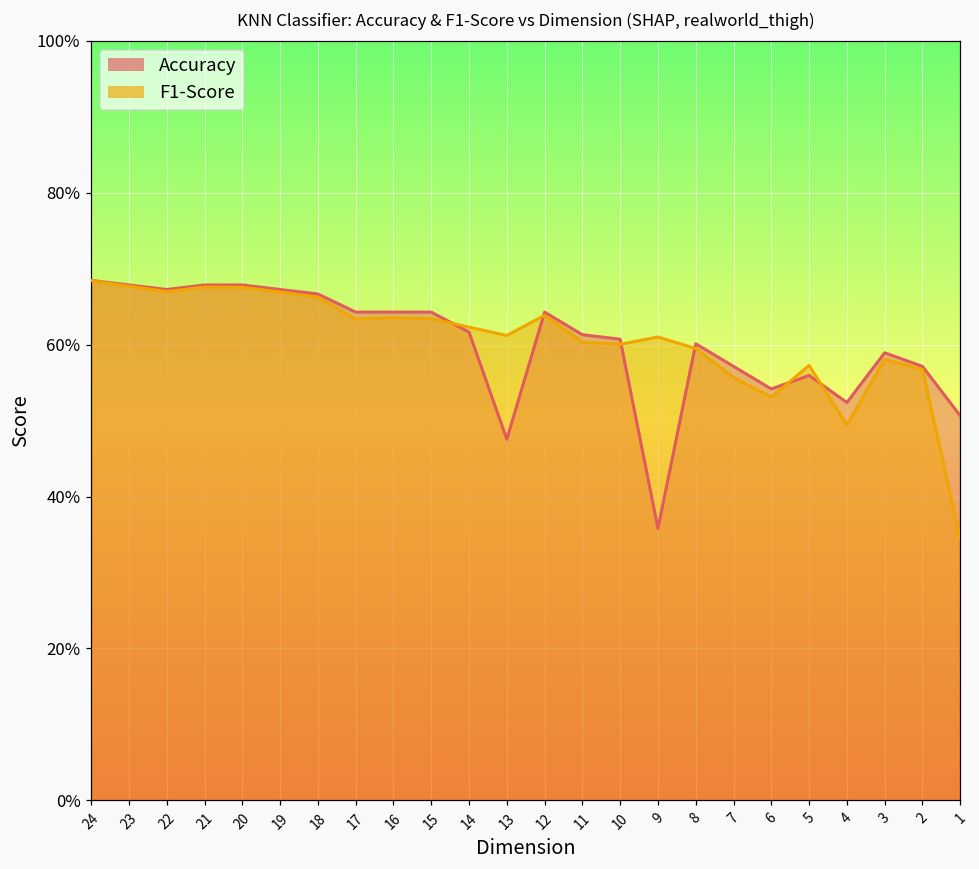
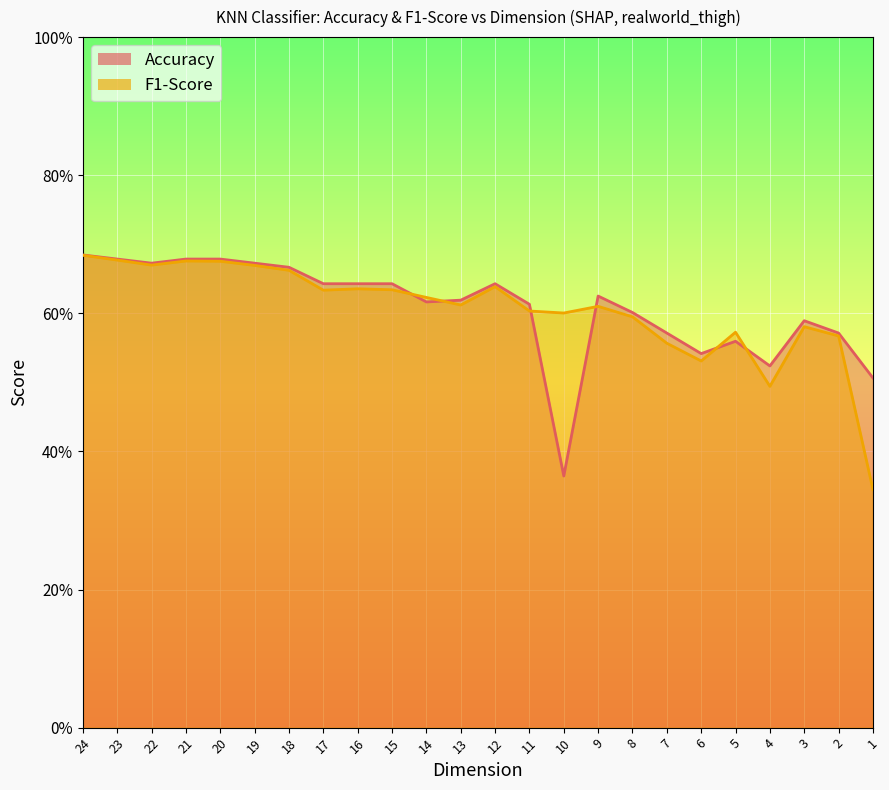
Accuracy, 13: 48% -> 62%
Accuracy, 10: 61% -> 36%
Accuracy, 9: 36% -> 63%
